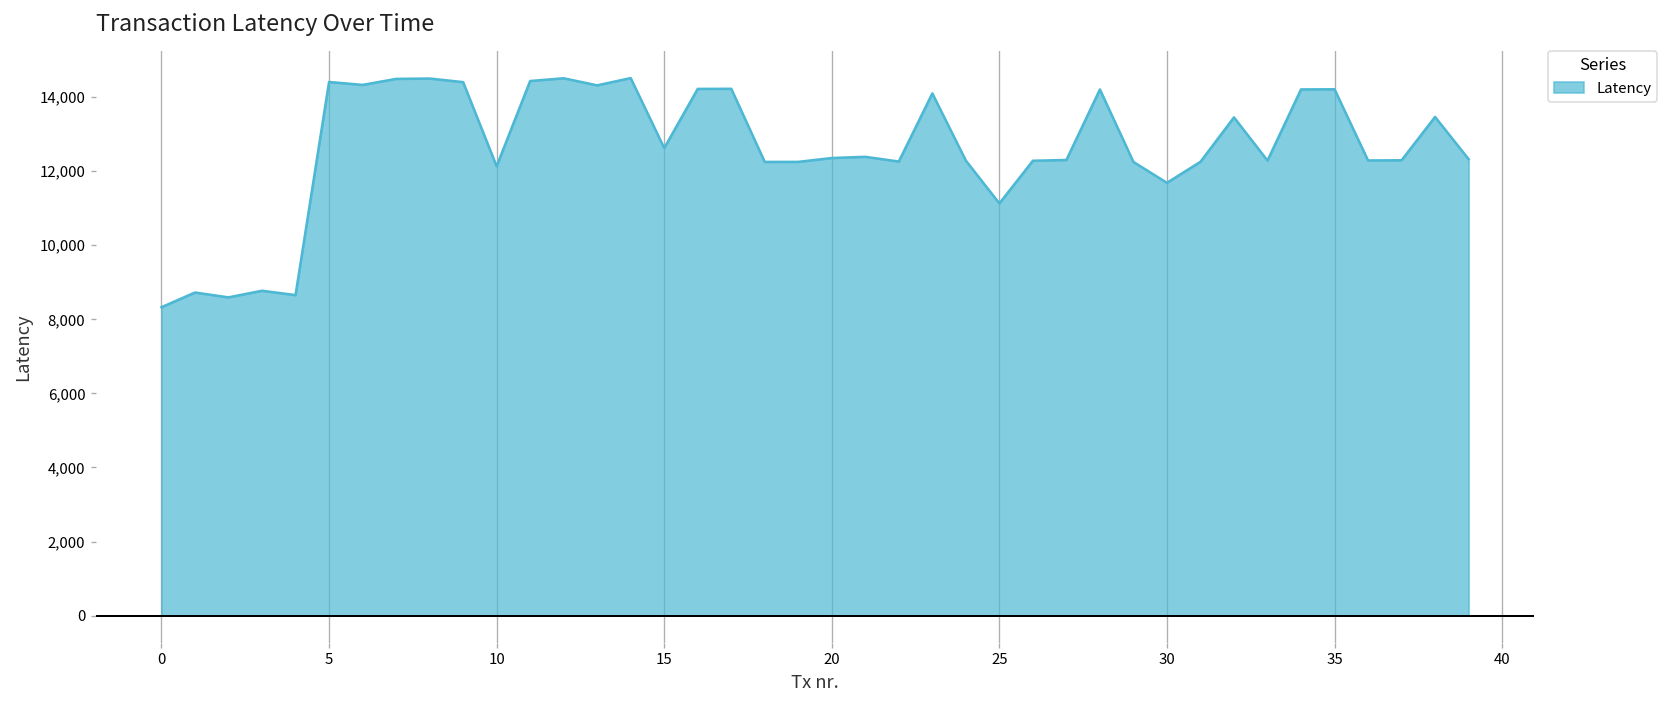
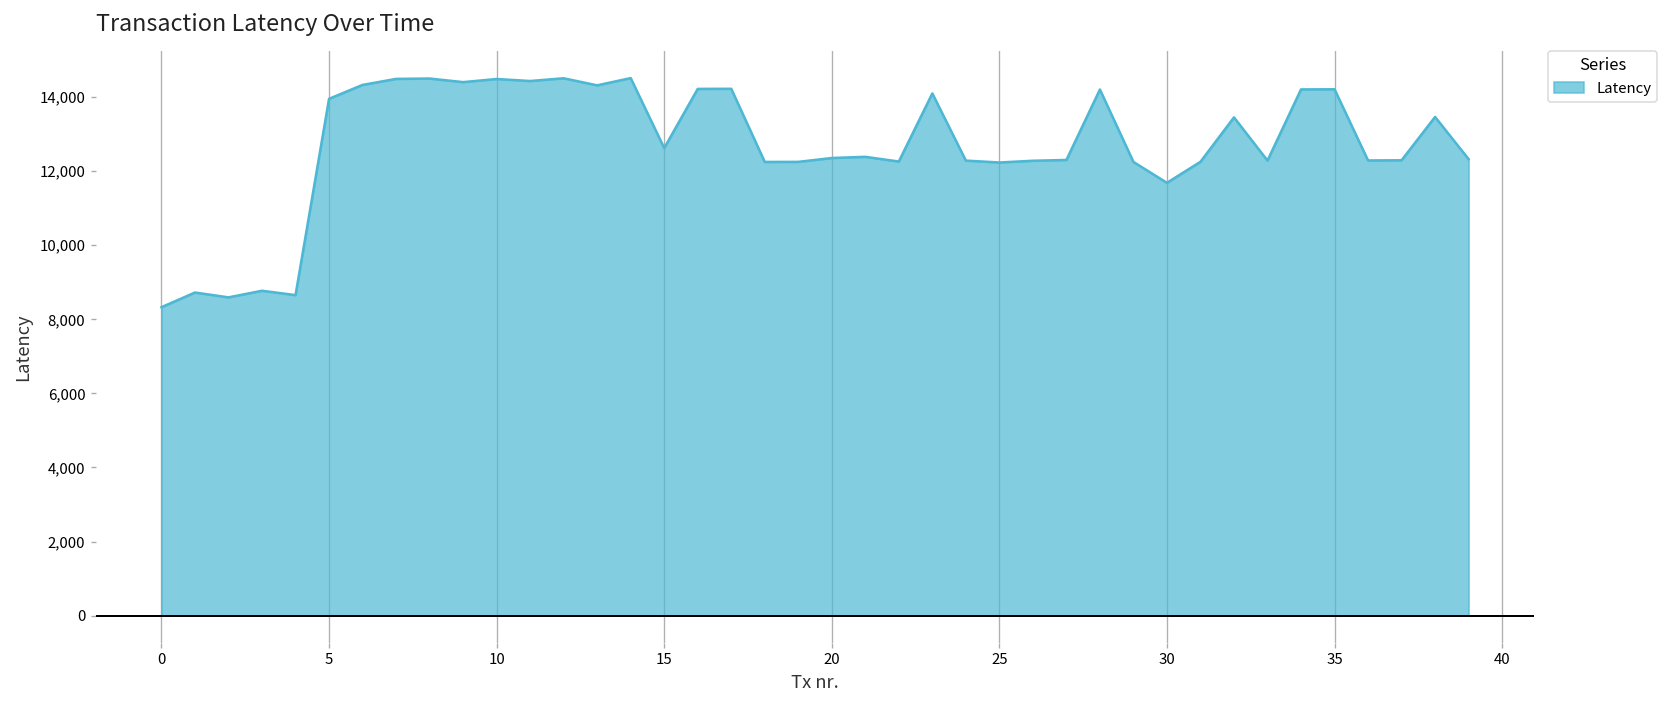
5: 14,400 -> 14,000
10: 12,100 -> 14,500
25: 11,100 -> 12,200
